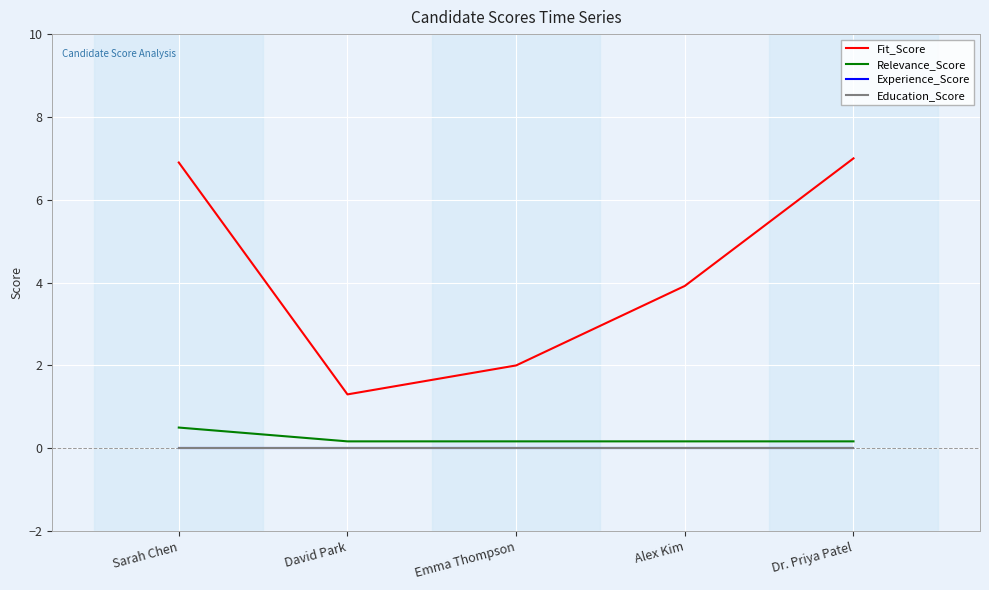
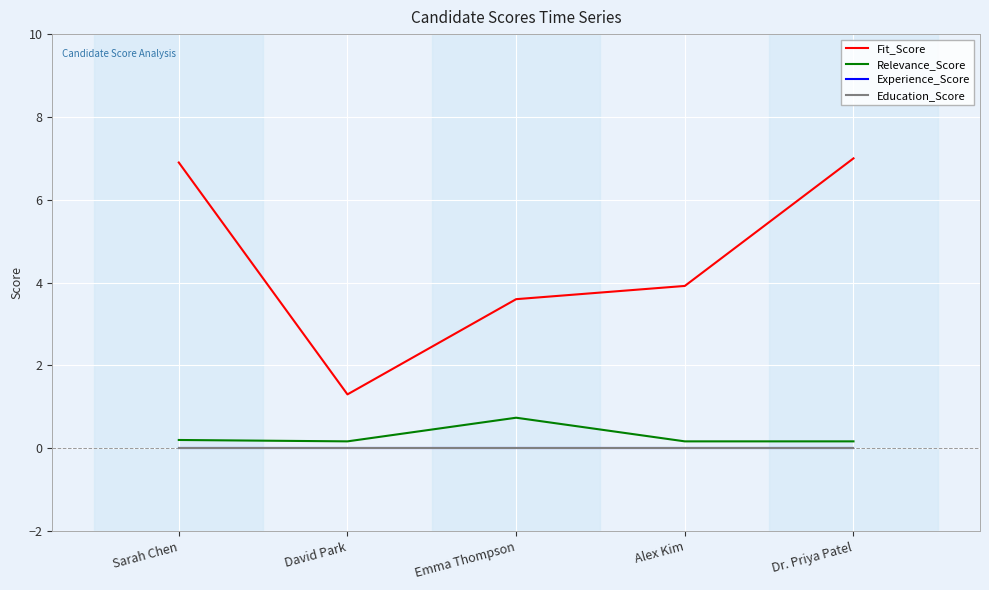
Relevance_Score, Sarah Chen: 0.5 -> 0.2
Fit_Score, Emma Thompson: 2.0 -> 3.6
Relevance_Score, Emma Thompson: 0.2 -> 0.7
